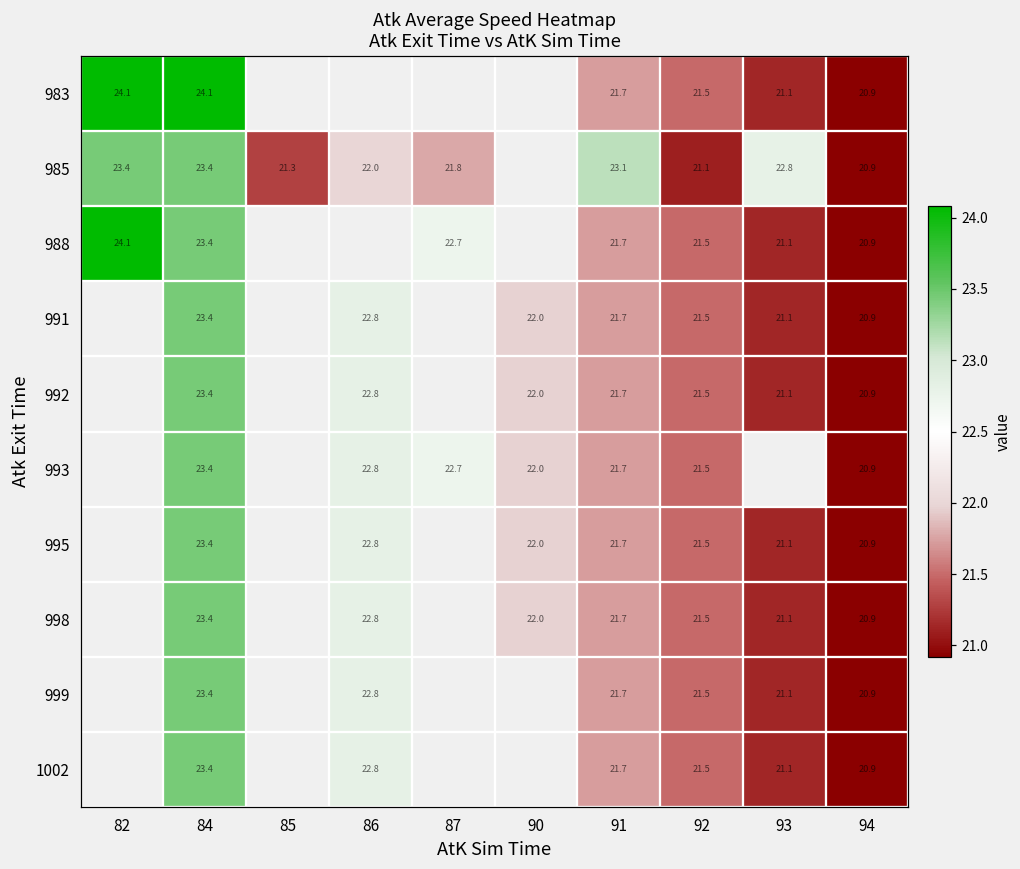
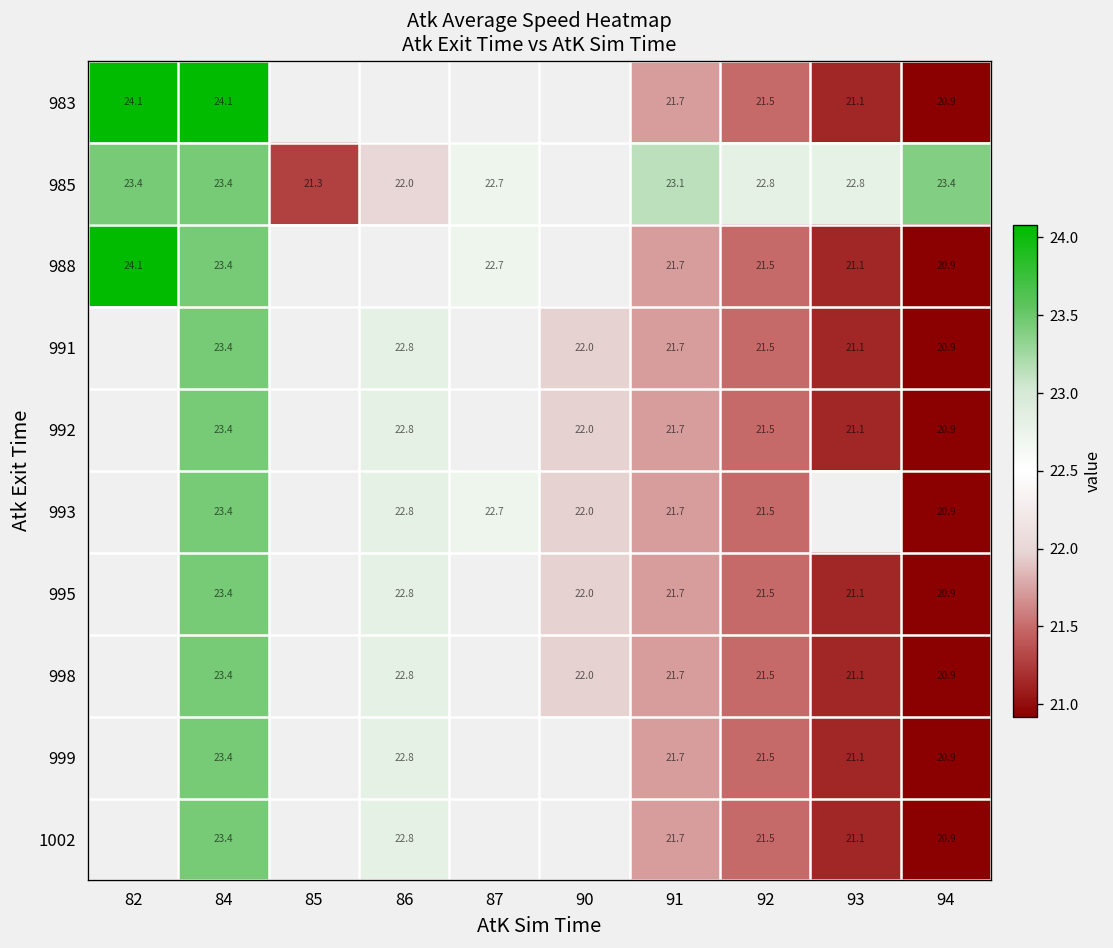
985, 87: 21.8 -> 22.7
985, 92: 21.1 -> 22.8
985, 94: 20.9 -> 23.4
